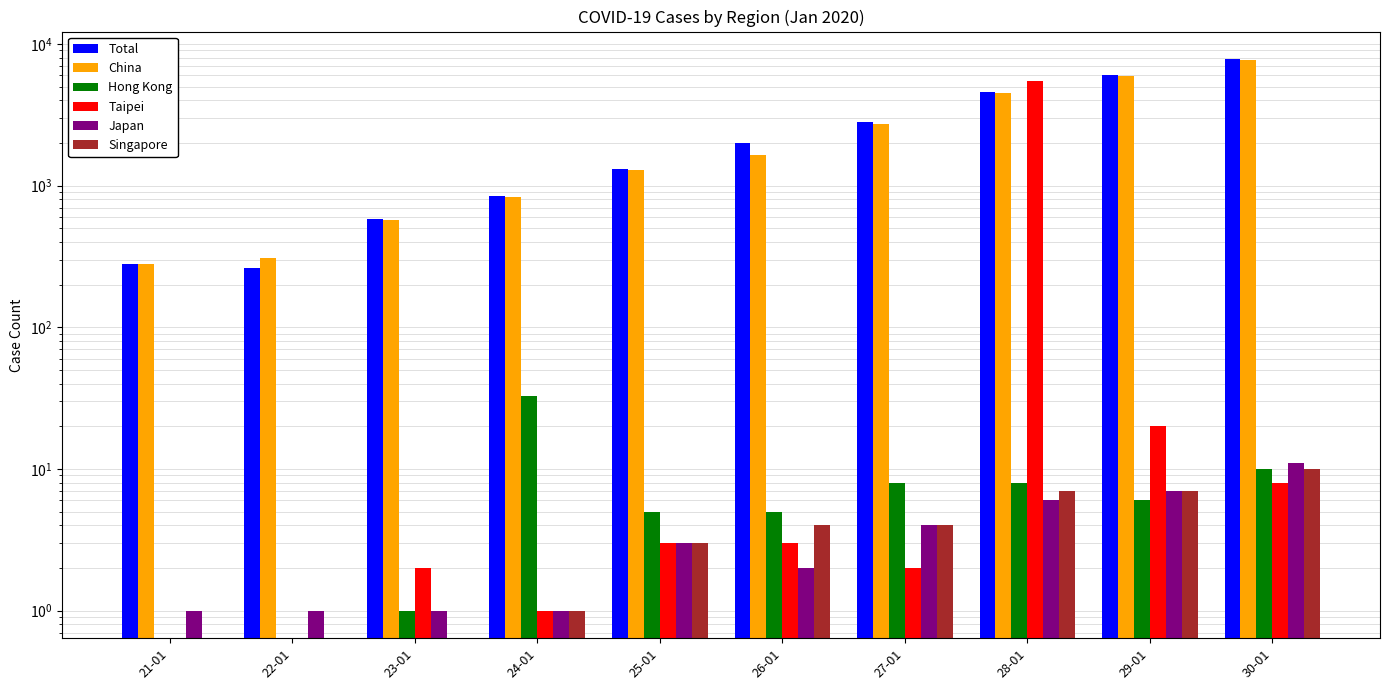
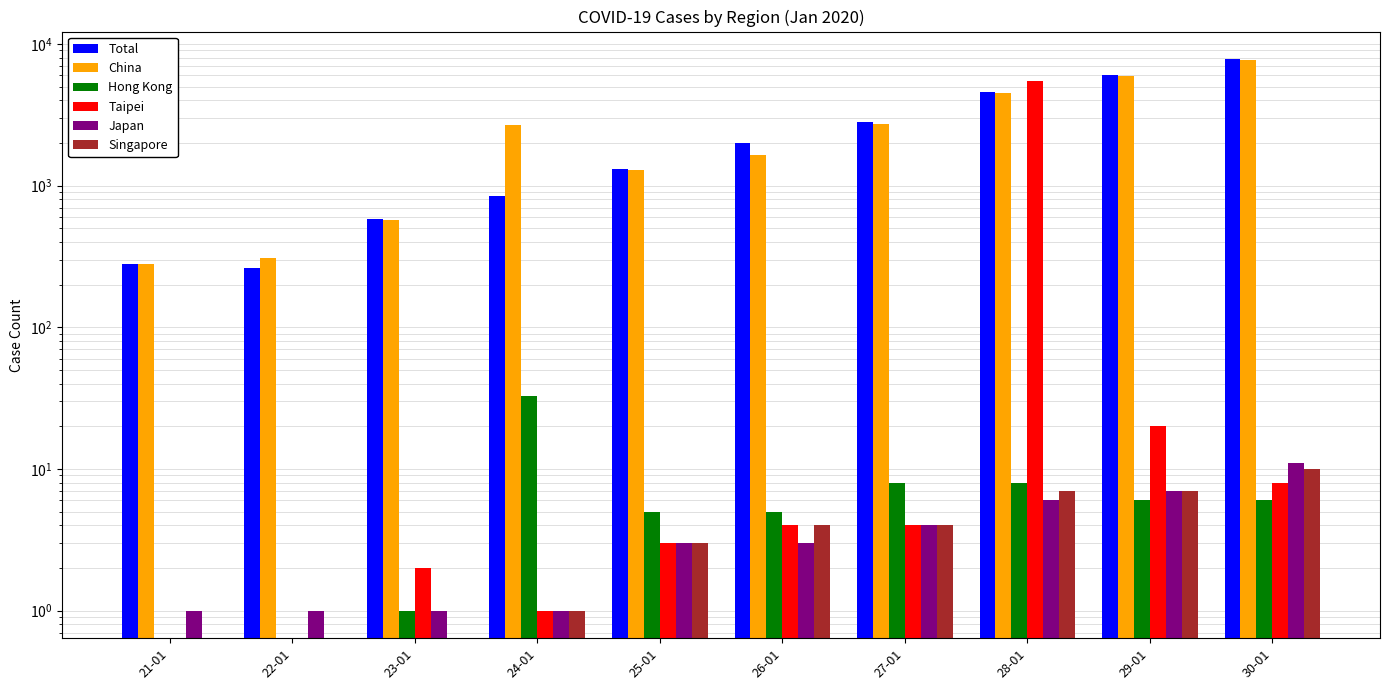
China, 24-01: 800 -> 2700
Taipei, 26-01: 3 -> 4
Japan, 26-01: 2 -> 3
Taipei, 27-01: 2 -> 4
Hong Kong, 30-01: 10 -> 6
